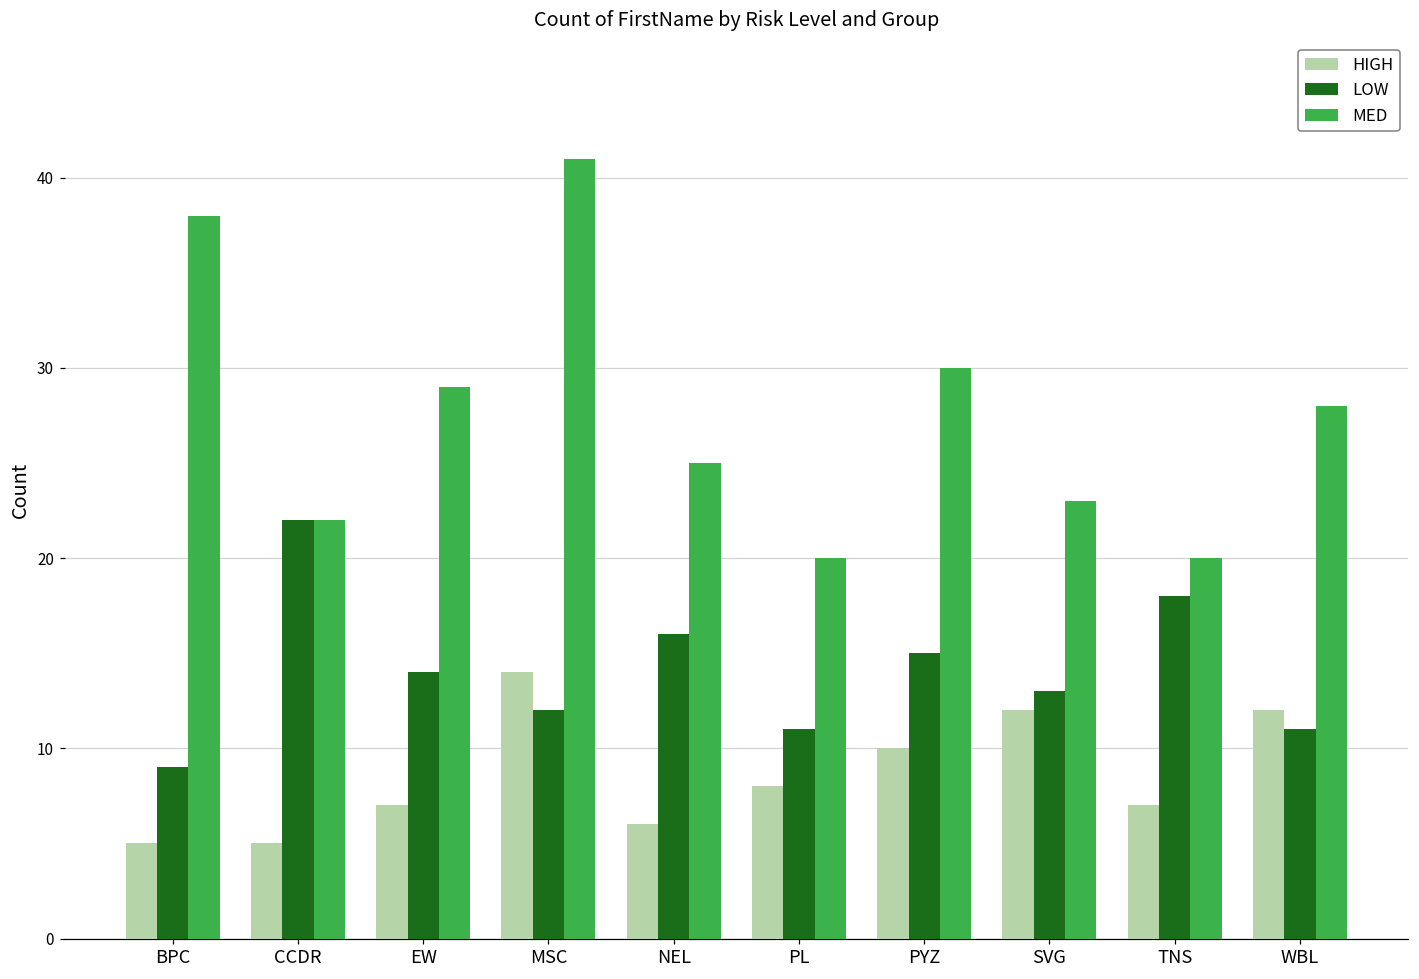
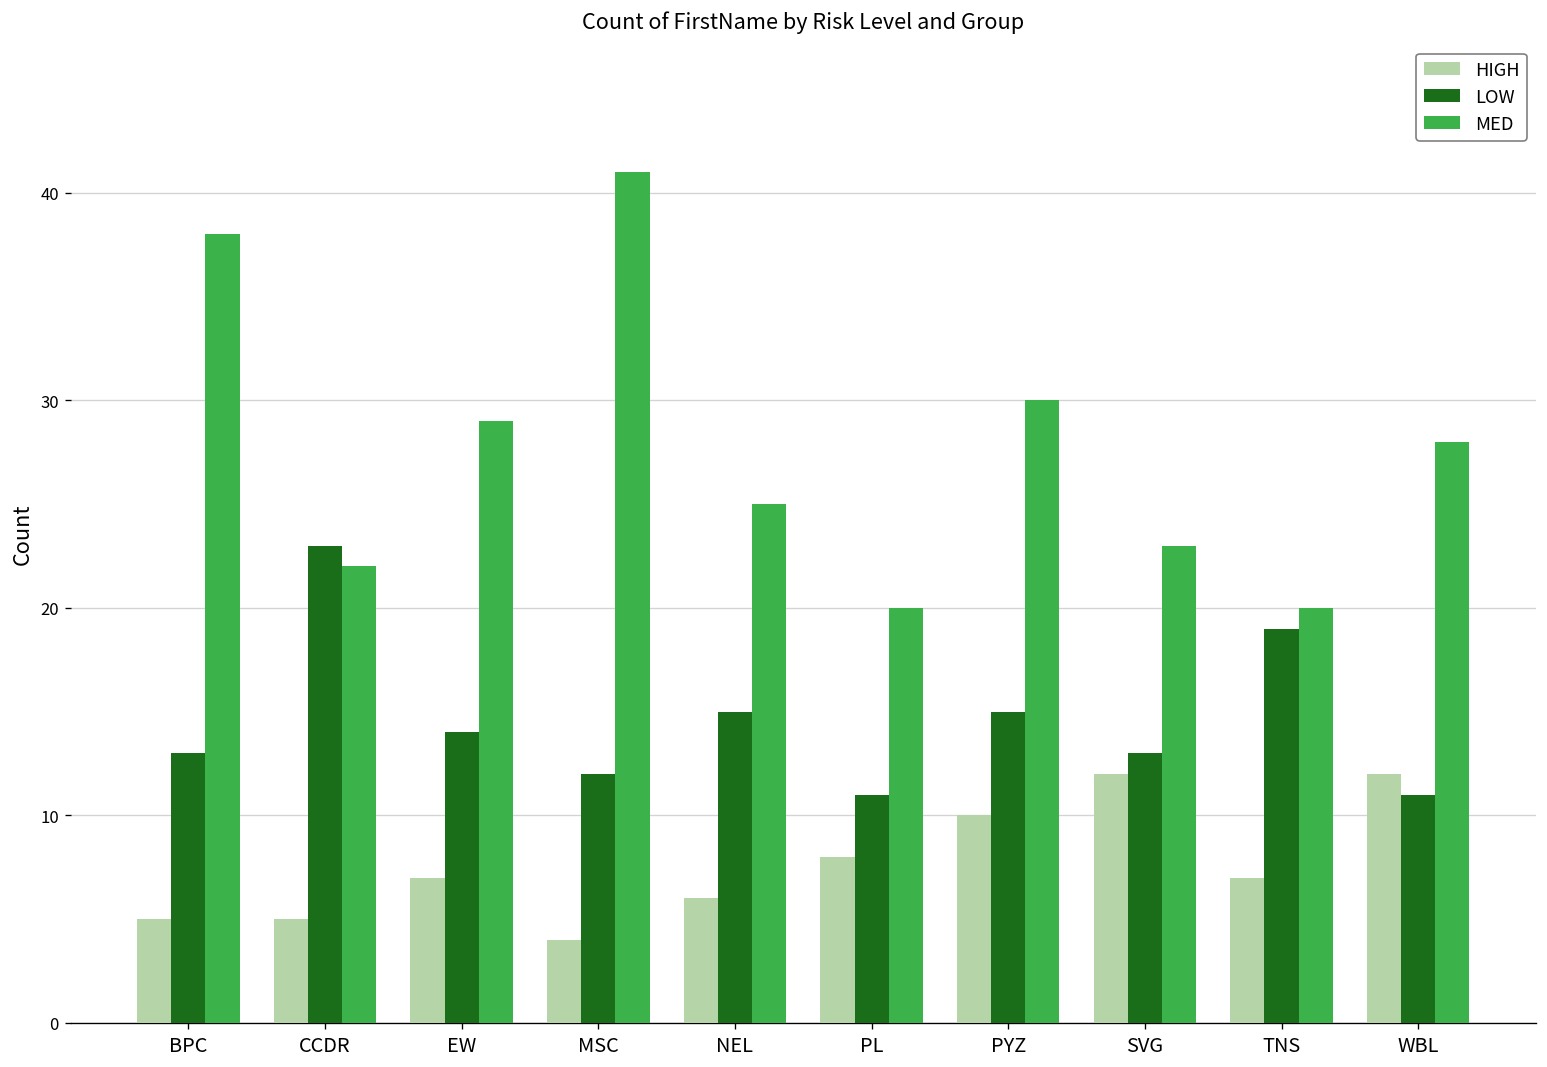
LOW, BPC: 9 -> 13
LOW, CCDR: 22 -> 23
HIGH, MSC: 14 -> 4
LOW, NEL: 16 -> 15
LOW, TNS: 18 -> 19
